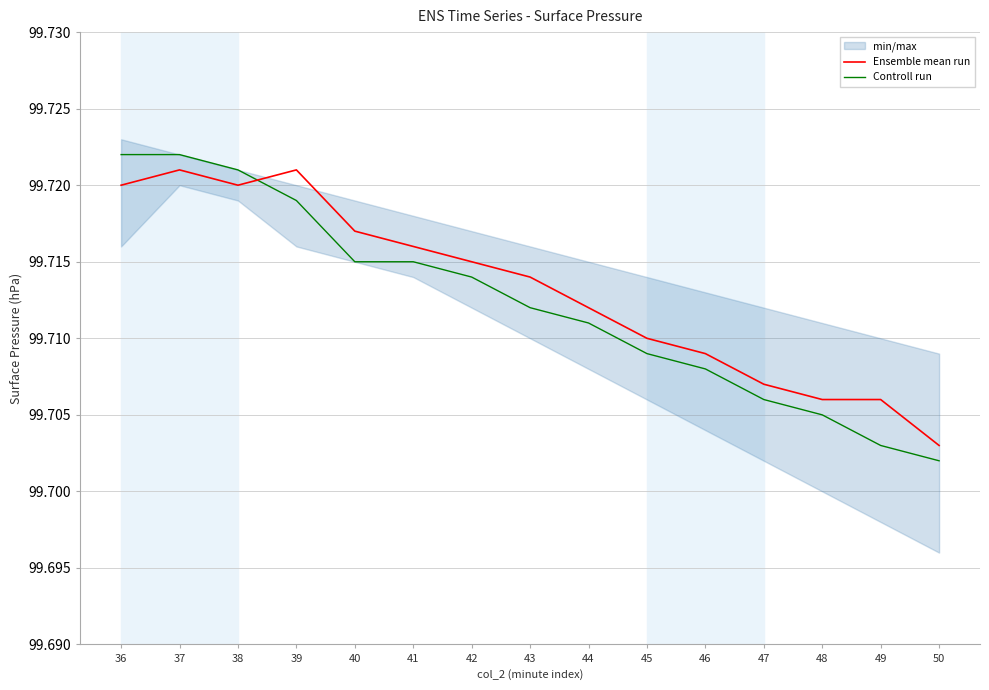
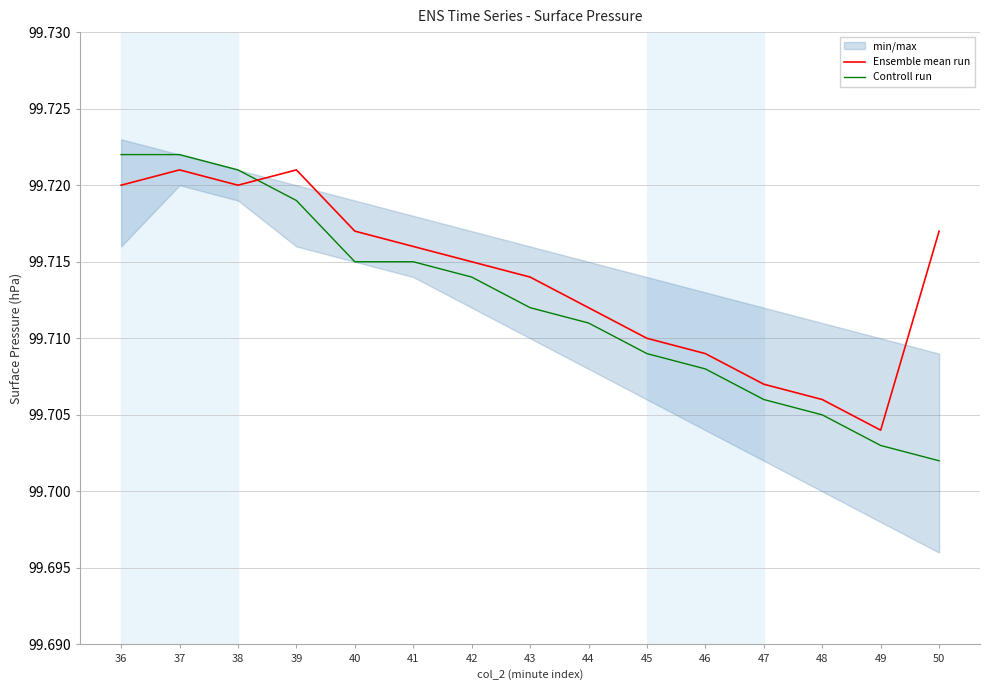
Ensemble mean run, 49: 99.706 -> 99.704
Ensemble mean run, 50: 99.703 -> 99.717
